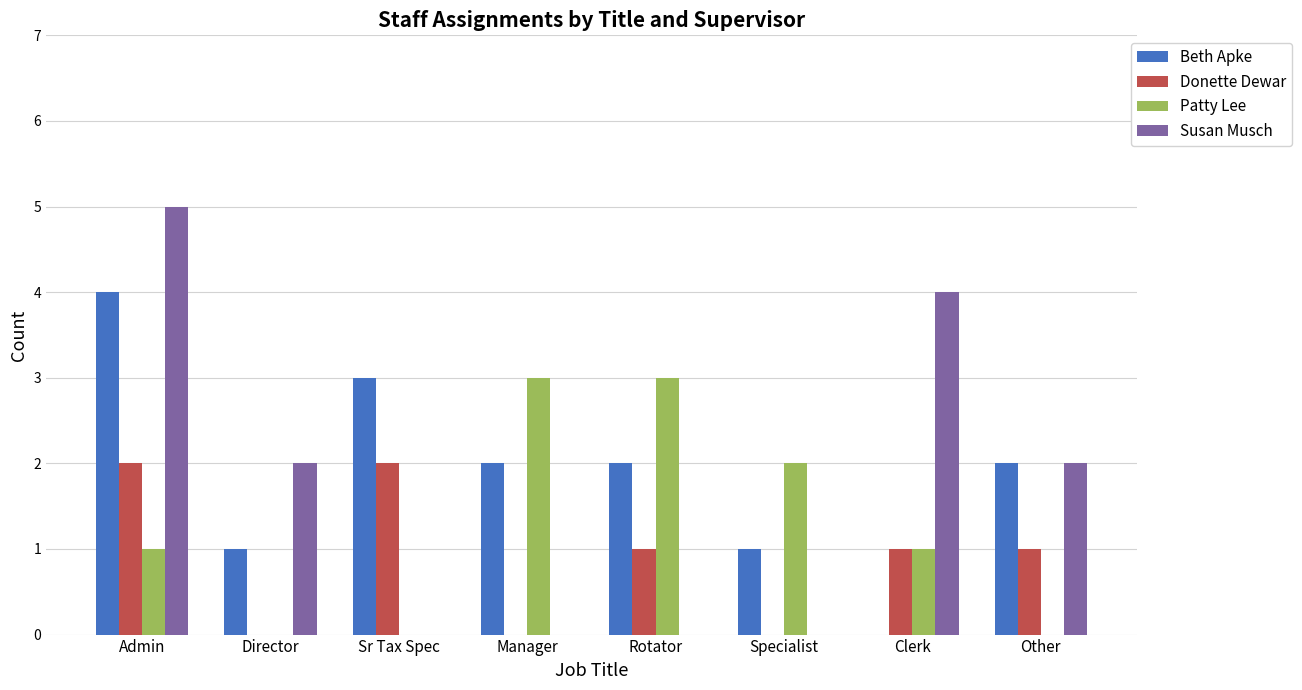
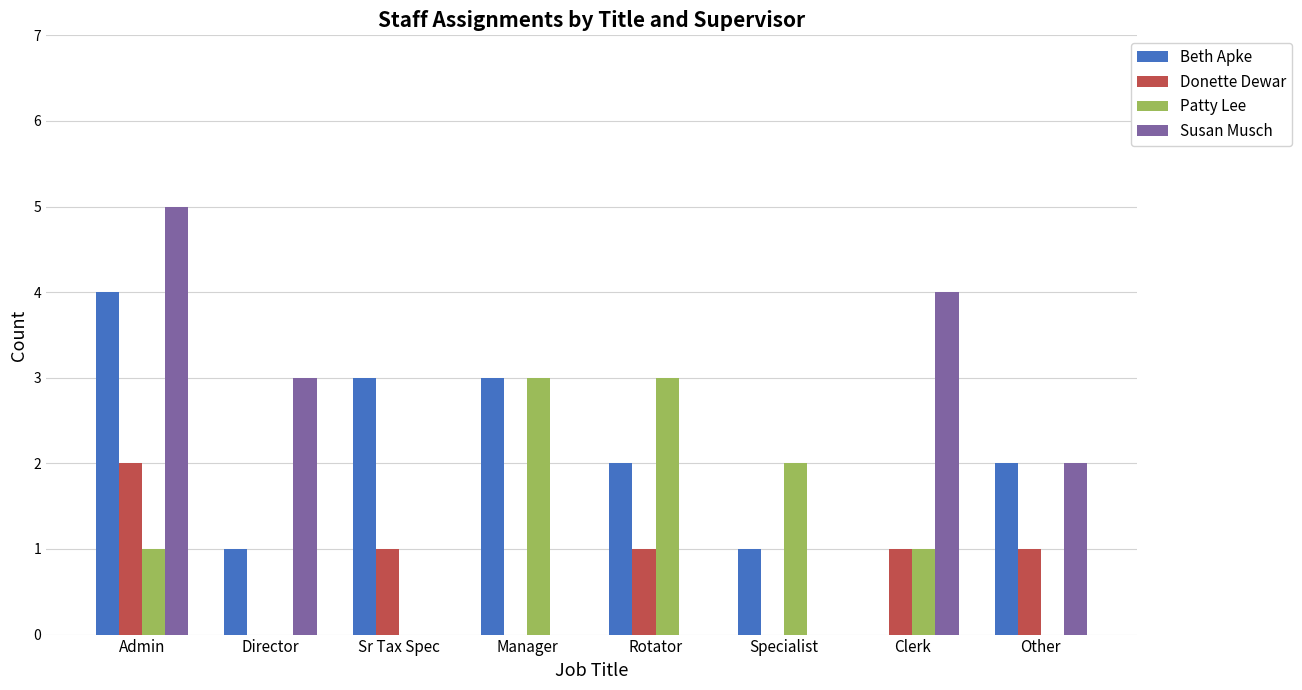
Susan Musch, Director: 2 -> 3
Donette Dewar, Sr Tax Spec: 2 -> 1
Beth Apke, Manager: 2 -> 3
